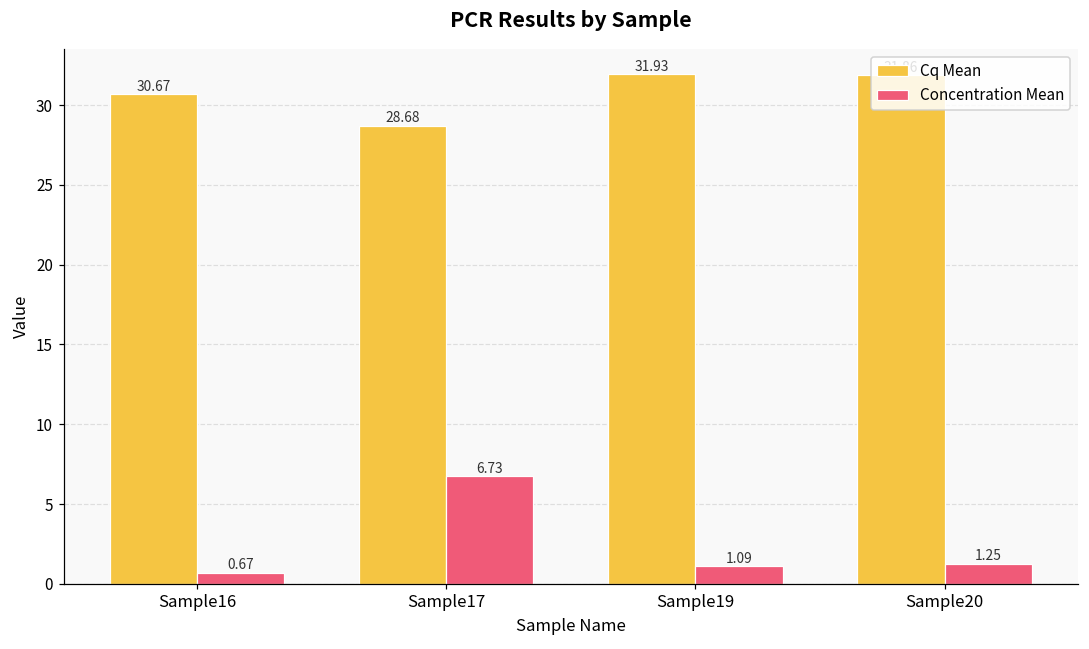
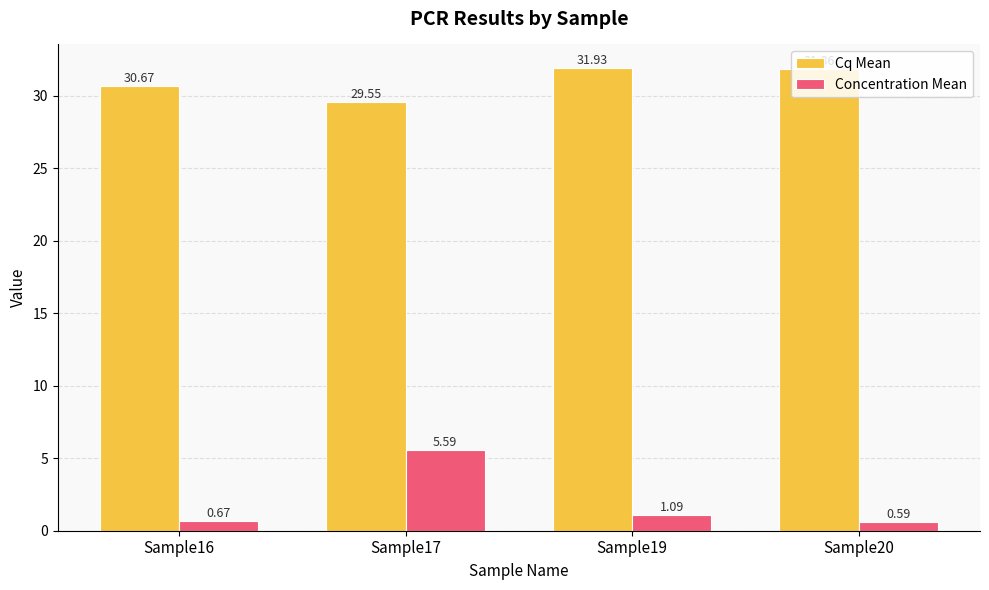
Cq Mean, Sample17: 28.68 -> 29.55
Concentration Mean, Sample17: 6.73 -> 5.59
Concentration Mean, Sample20: 1.25 -> 0.59
